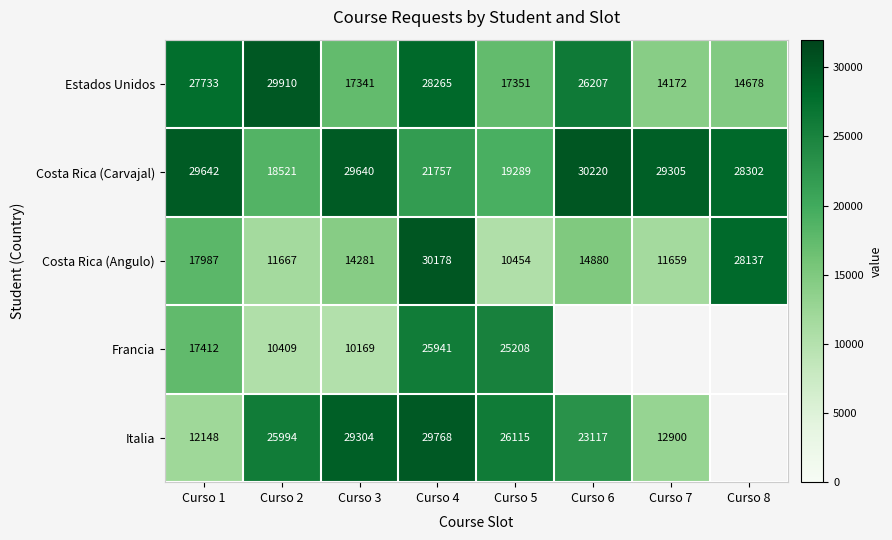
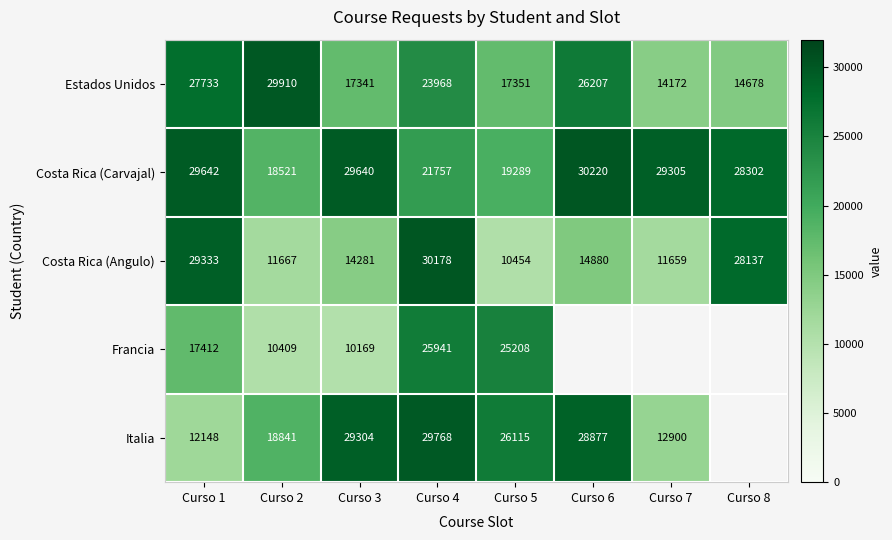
Estados Unidos, Curso 4: 28265 -> 23968
Costa Rica (Angulo), Curso 1: 17987 -> 29333
Italia, Curso 2: 25994 -> 18841
Italia, Curso 6: 23117 -> 28877
